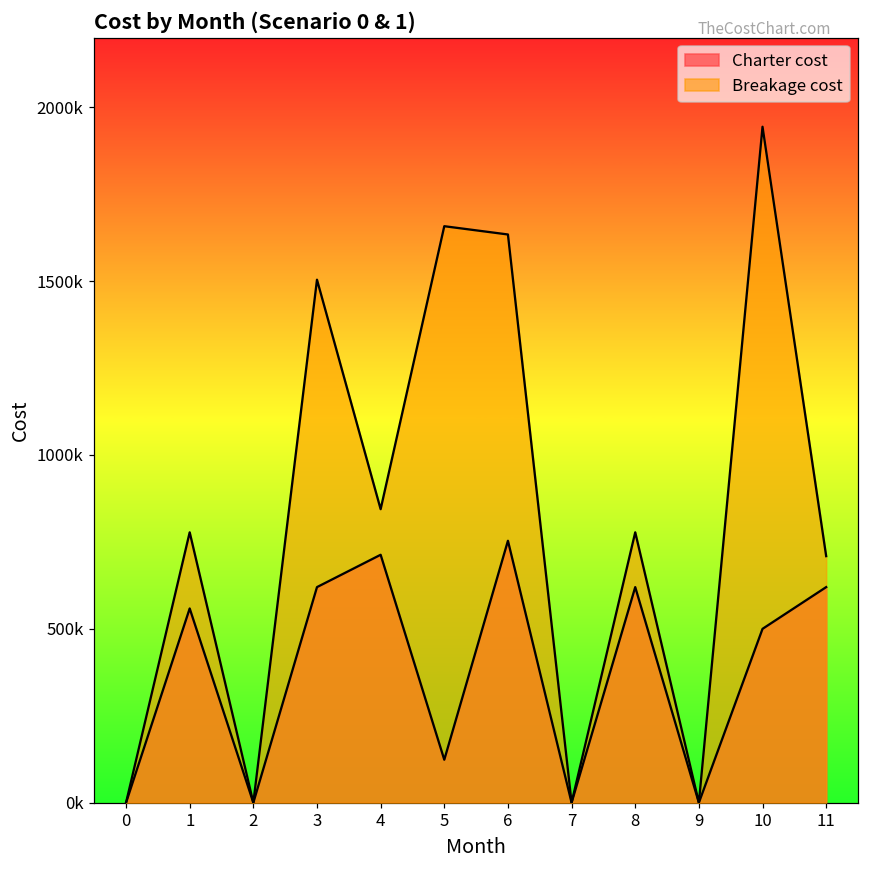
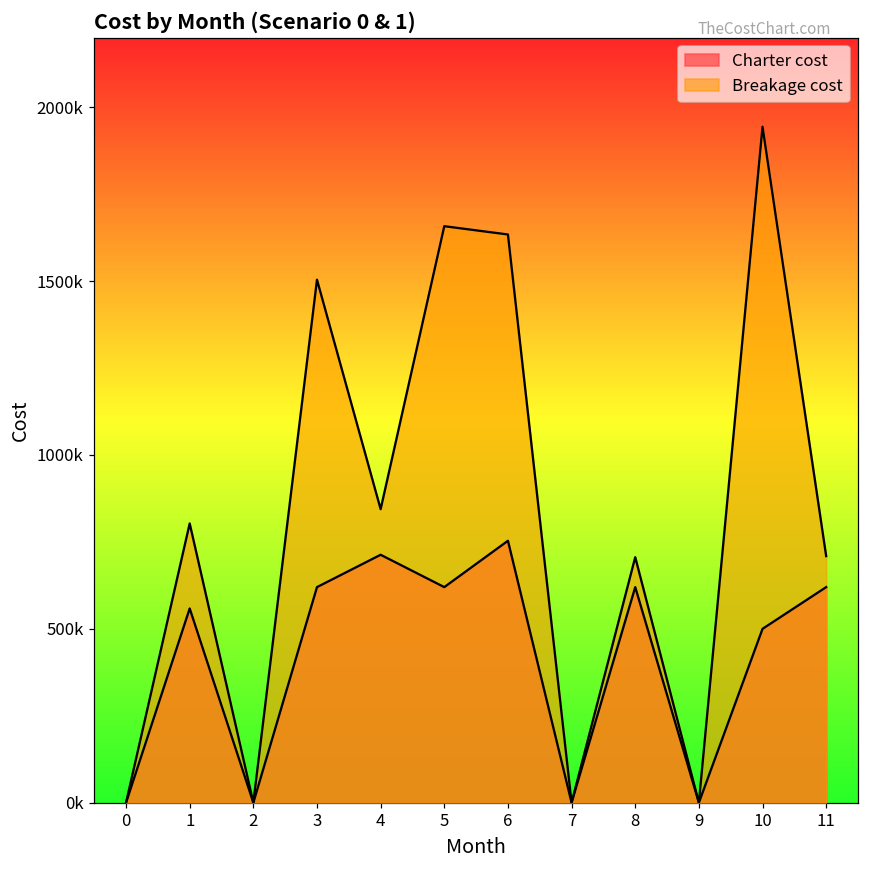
Breakage cost, 1: 780000 -> 800000
Charter cost, 5: 120000 -> 620000
Breakage cost, 8: 780000 -> 710000
